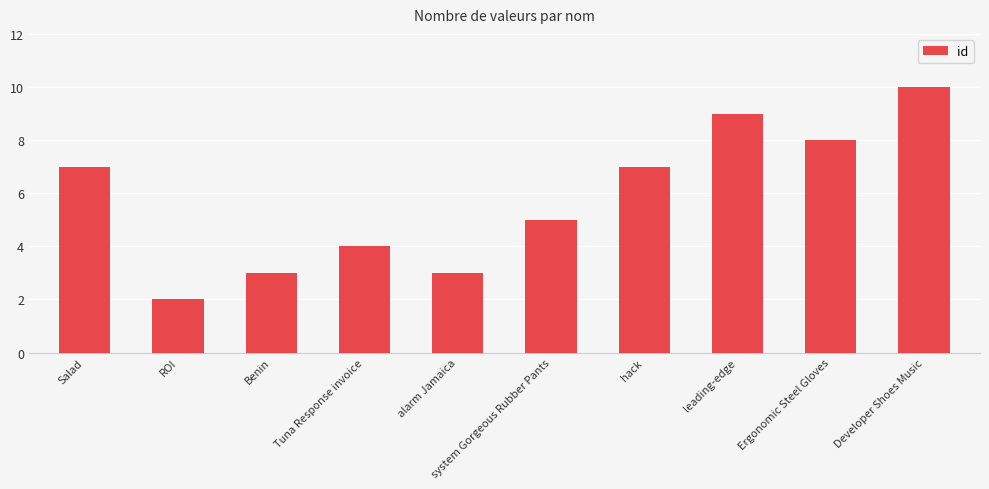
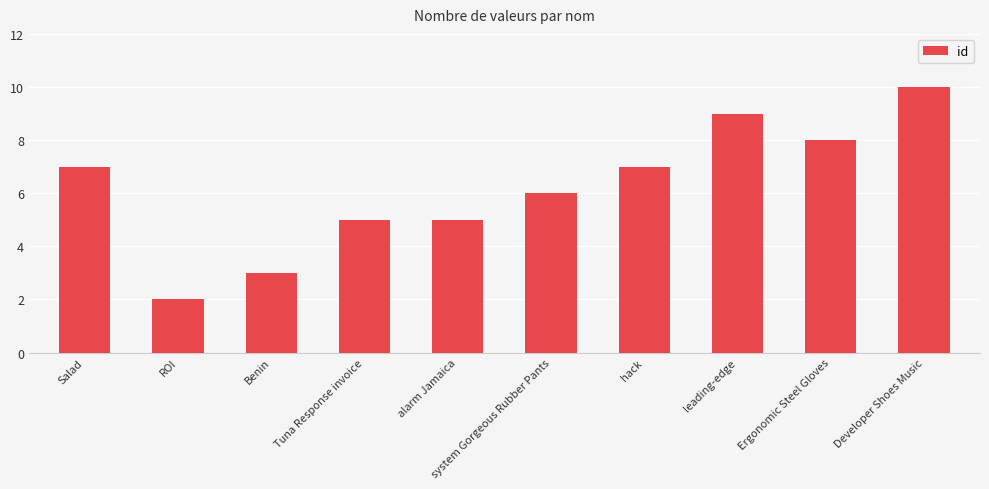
Tuna Response invoice: 4 -> 5
alarm Jamaica: 3 -> 5
system Gorgeous Rubber Pants: 5 -> 6
